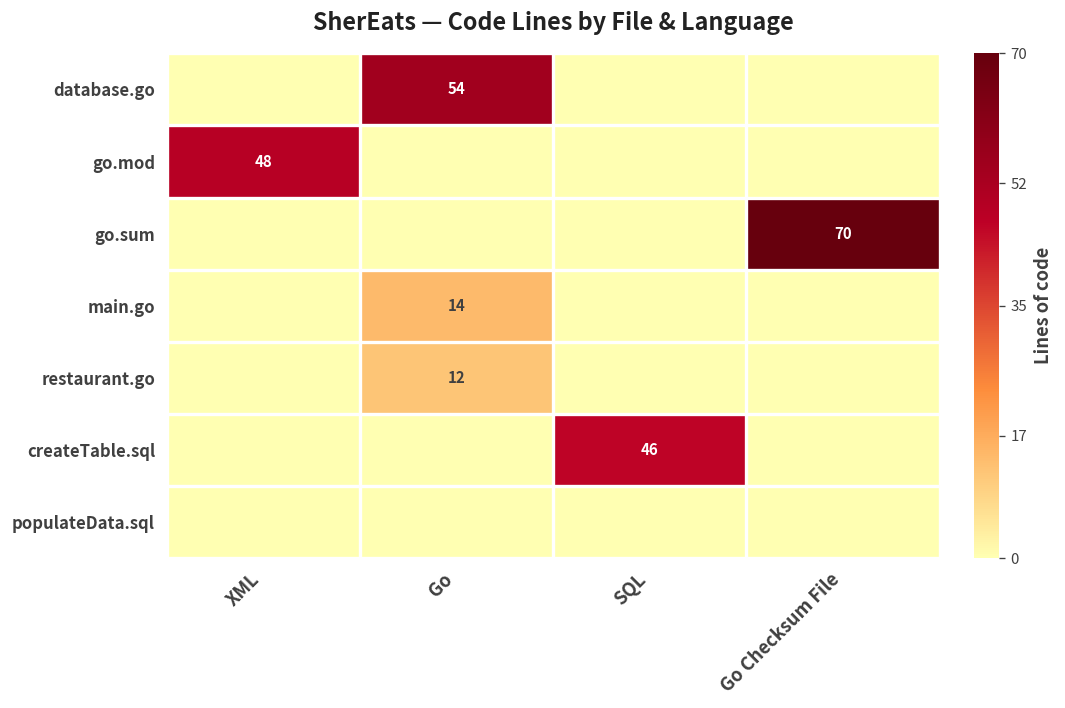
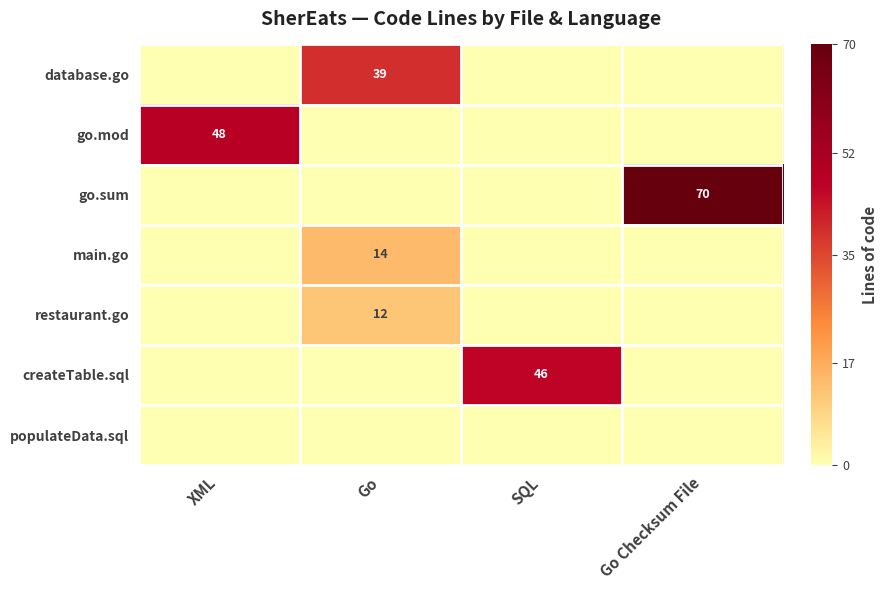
database.go, Go: 54 -> 39
